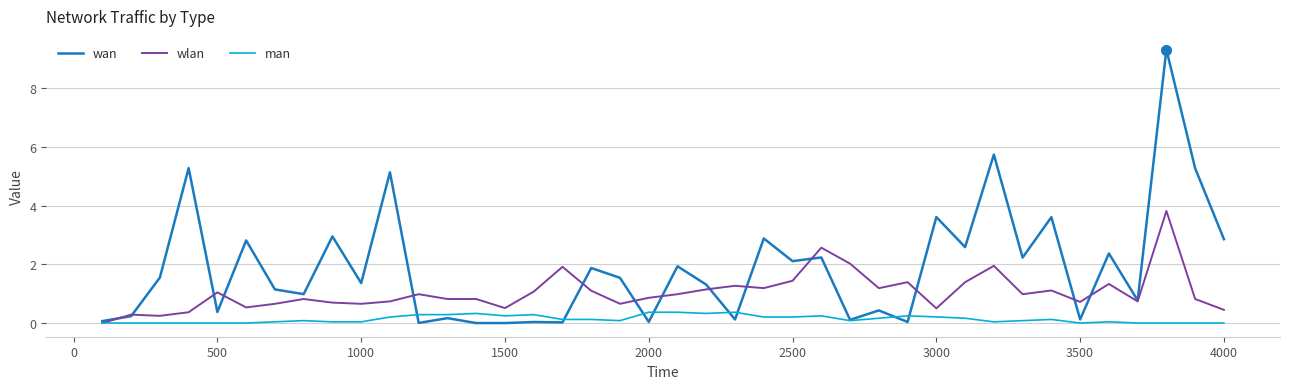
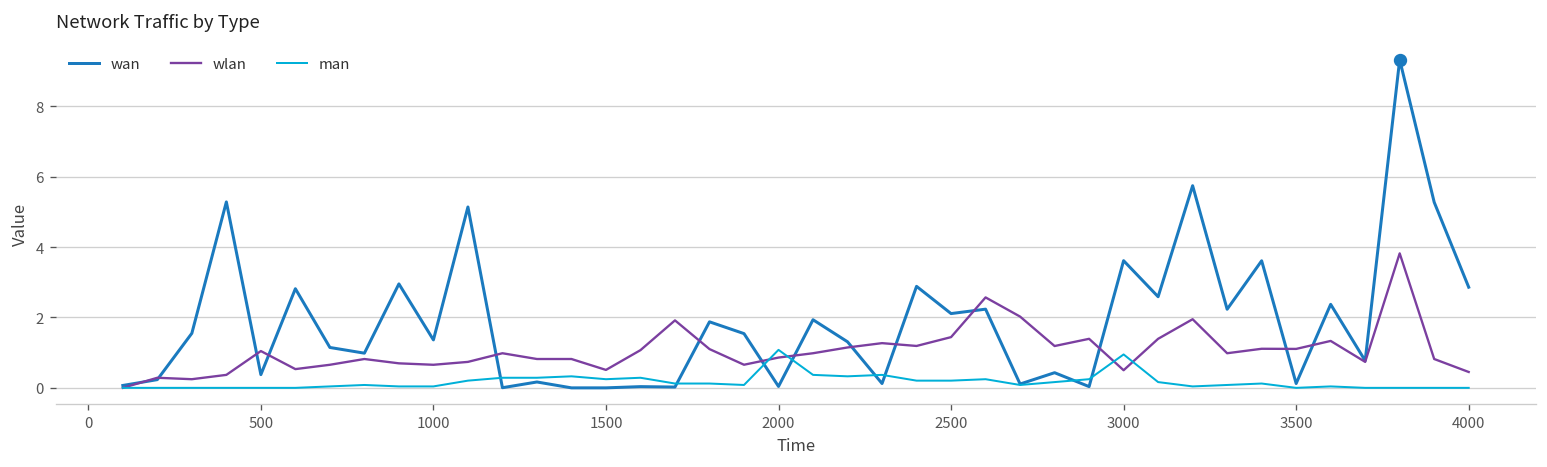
man, 2000: 0.4 -> 1.1
man, 3000: 0.2 -> 1.0
wlan, 3500: 0.7 -> 1.1
